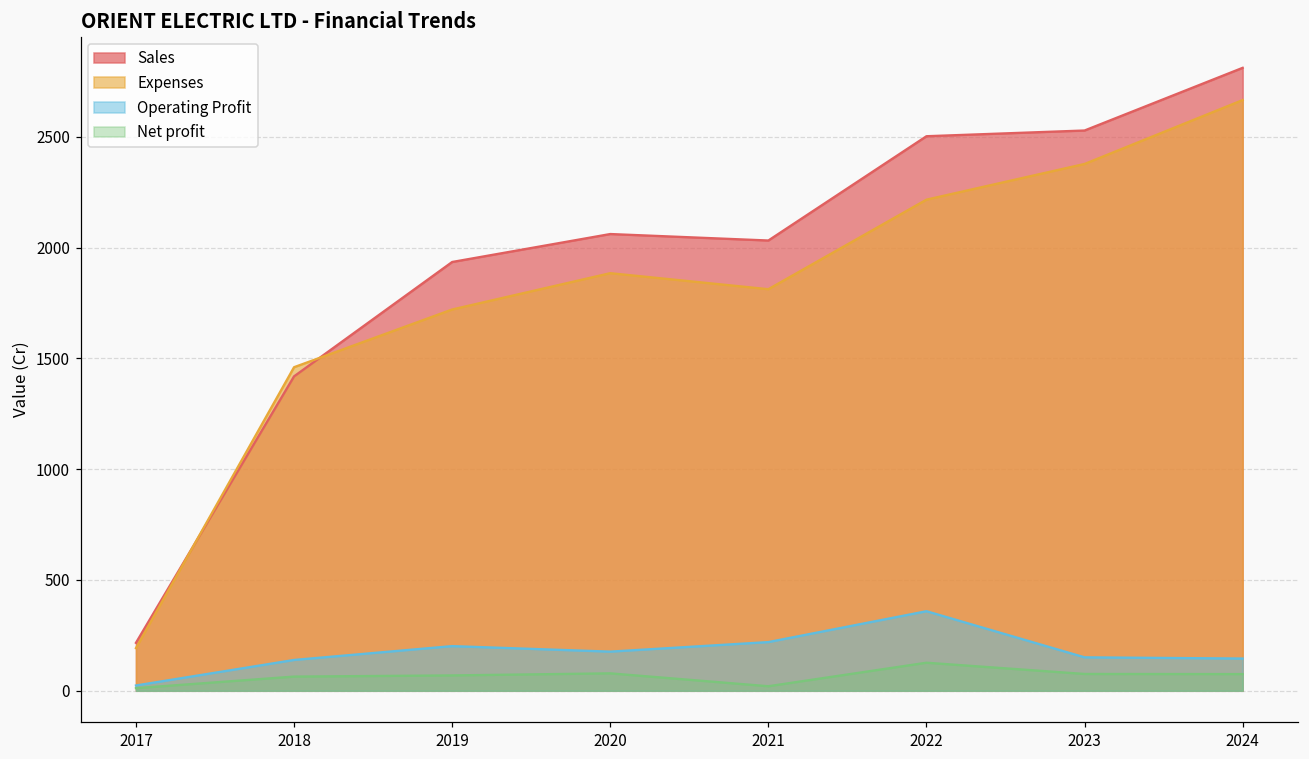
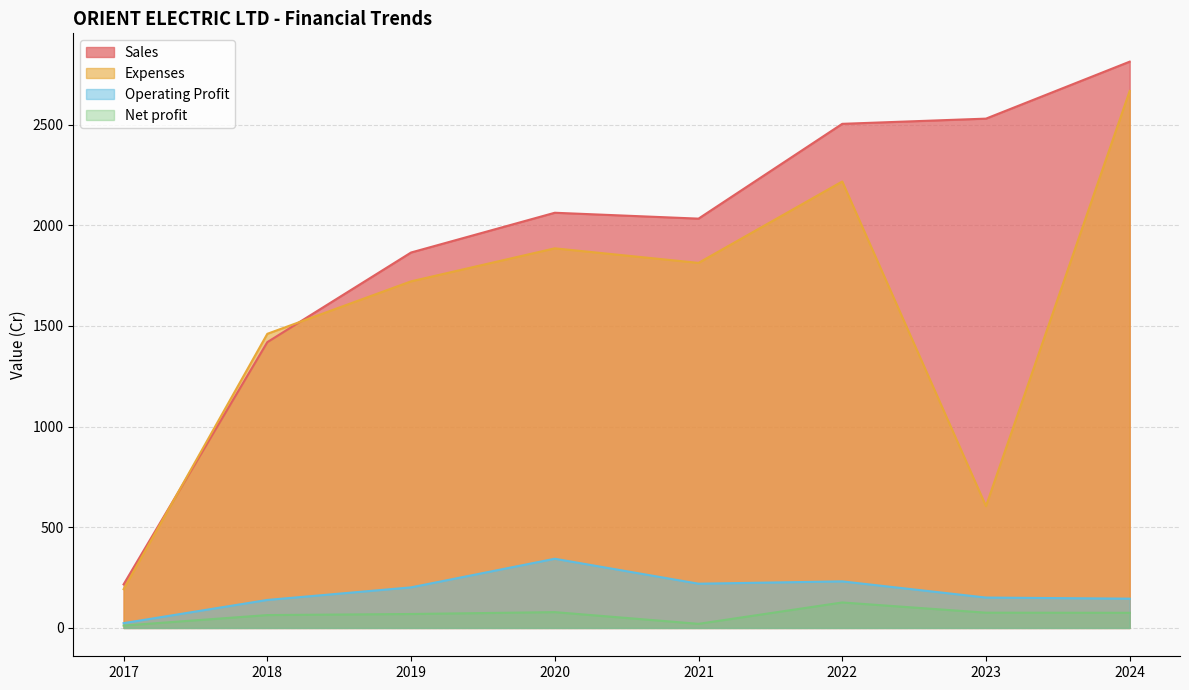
Sales, 2019: 1940 -> 1860
Operating Profit, 2020: 180 -> 340
Operating Profit, 2022: 360 -> 230
Expenses, 2023: 2380 -> 600
